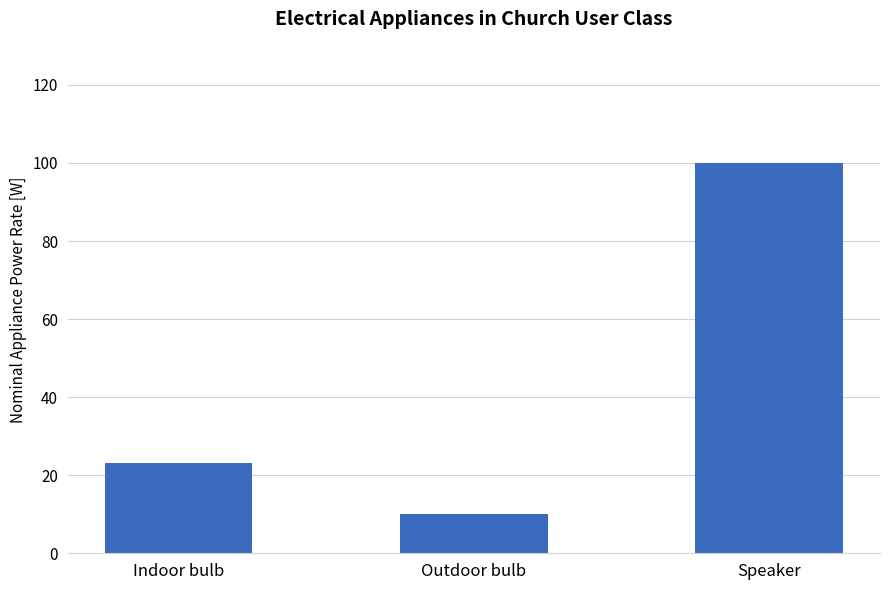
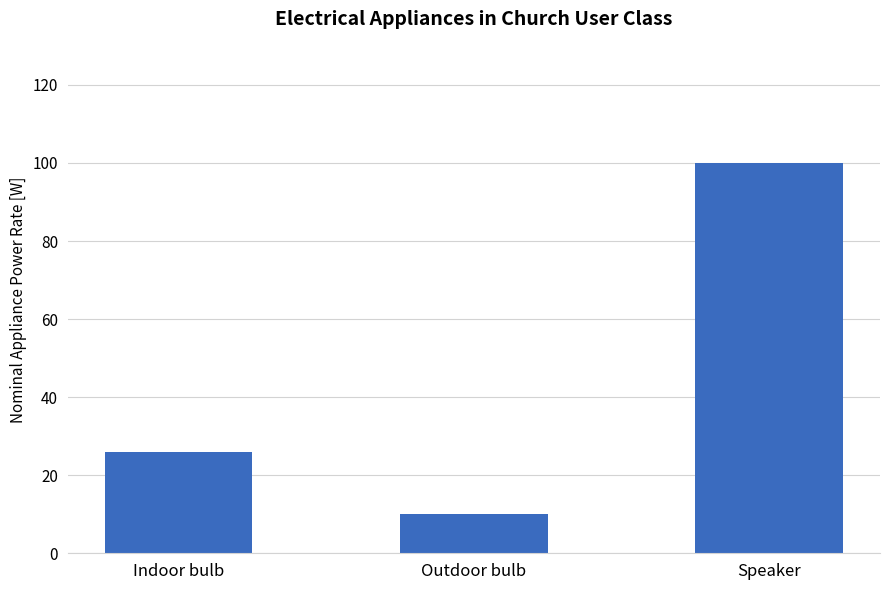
Indoor bulb: 23 -> 26
